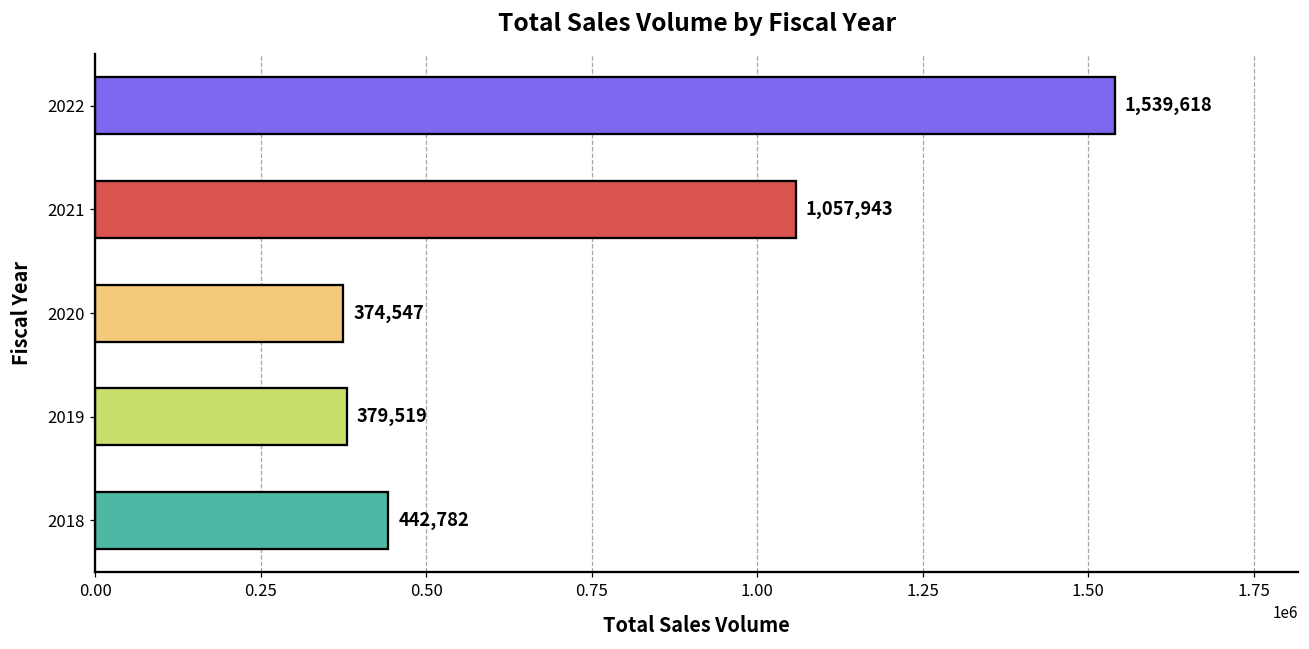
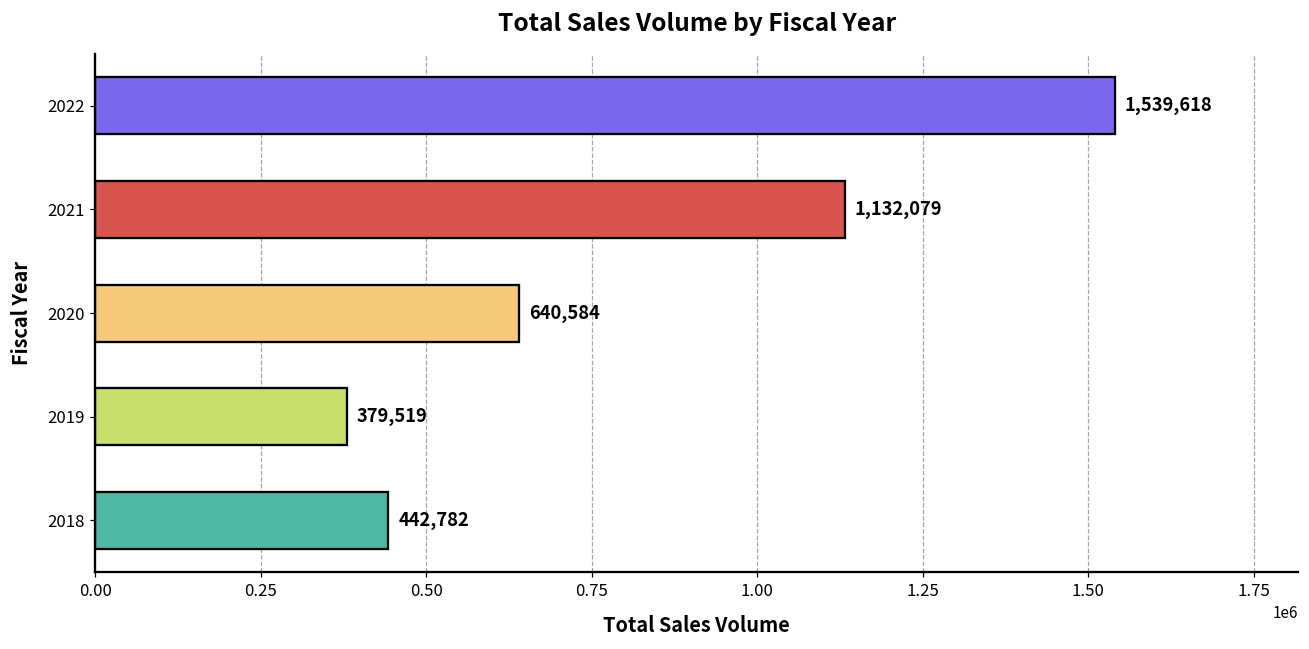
2021: 1,057,943 -> 1,132,079
2020: 374,547 -> 640,584
